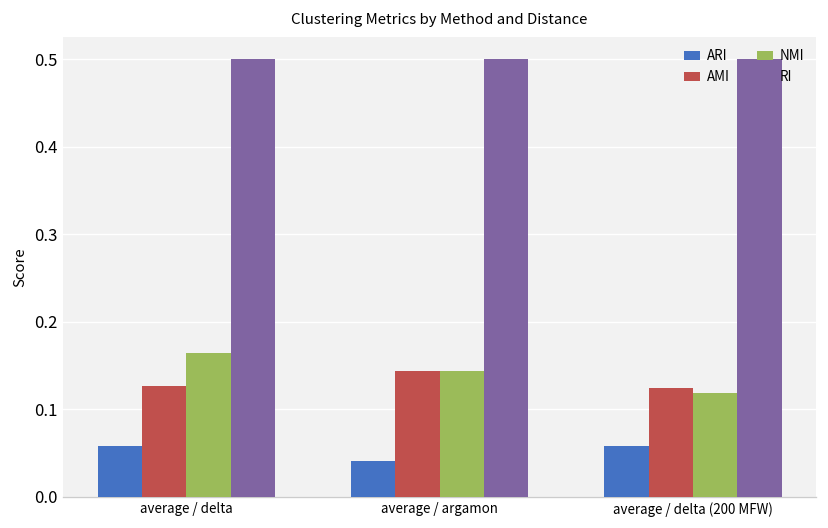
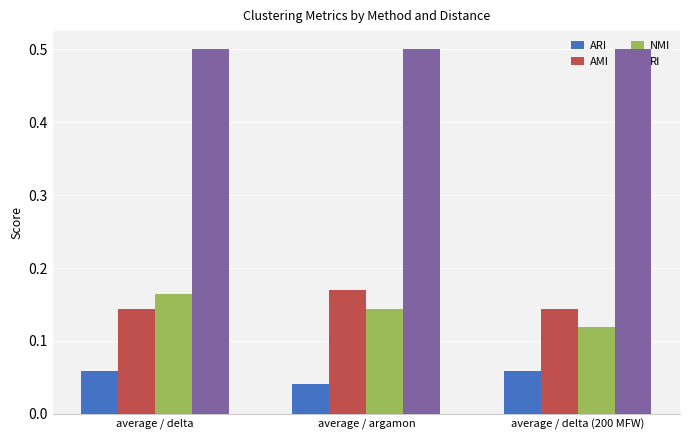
AMI, average / delta: 0.13 -> 0.14
AMI, average / argamon: 0.14 -> 0.17
AMI, average / delta (200 MFW): 0.12 -> 0.14
